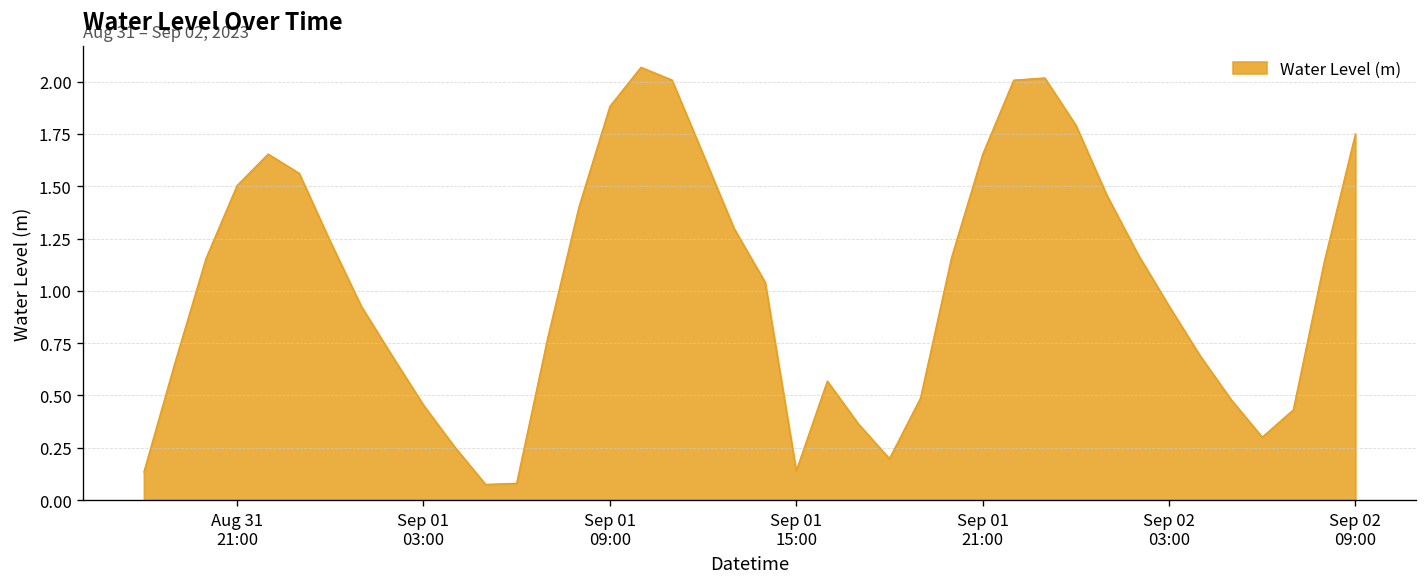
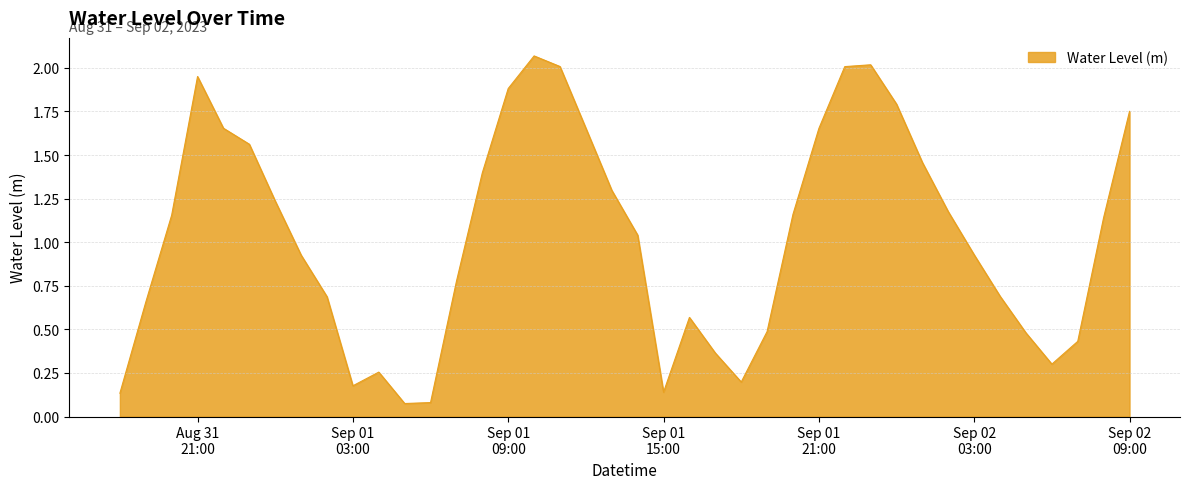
Aug 31 21:00: 1.50 -> 1.95
Sep 01 03:00: 0.45 -> 0.18
